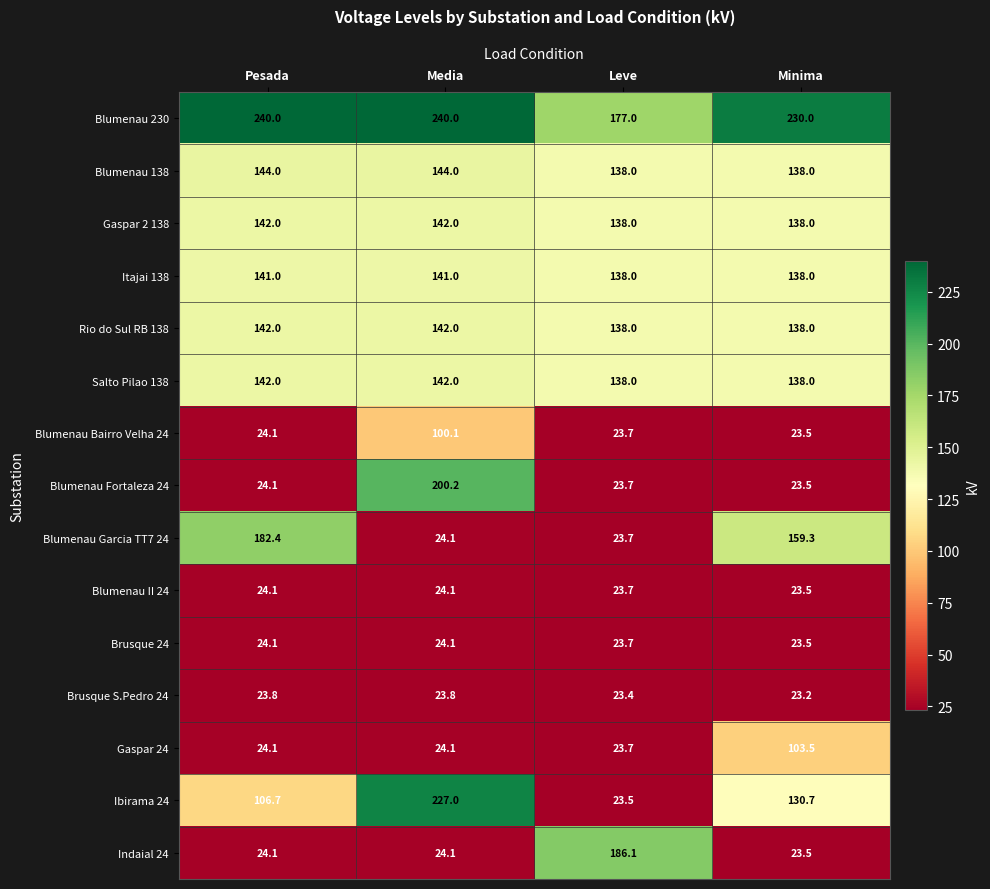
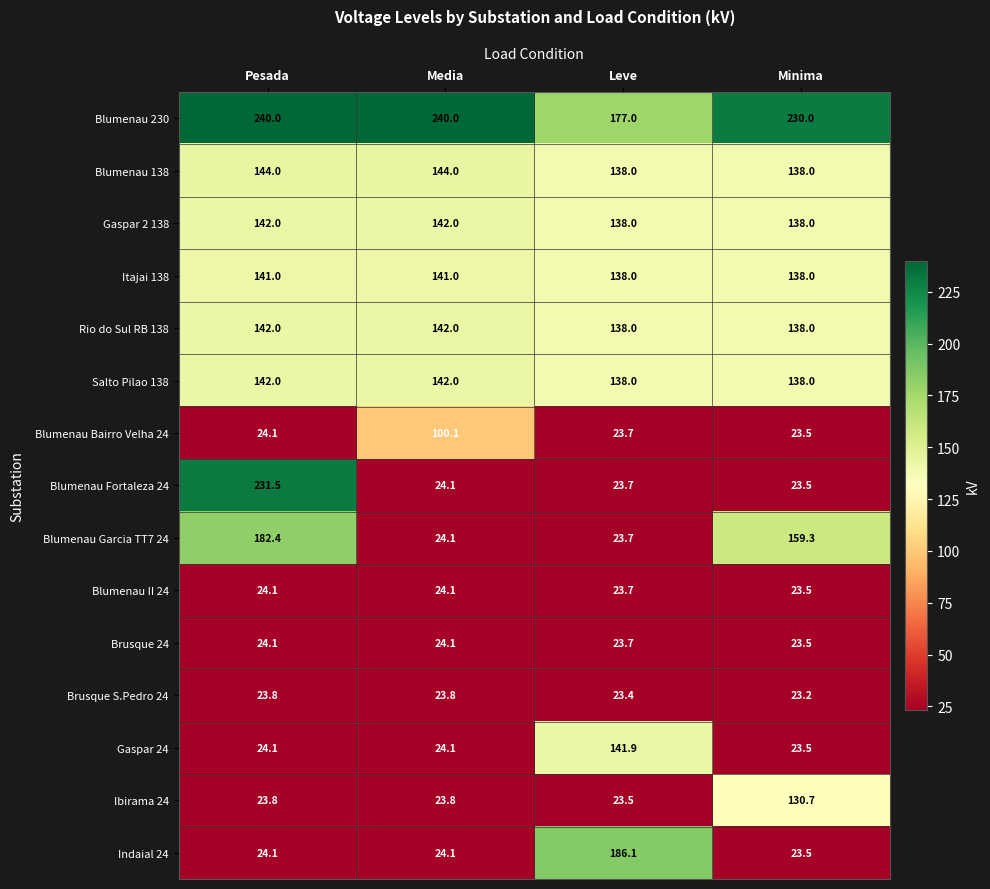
Blumenau Fortaleza 24, Pesada: 24.1 -> 231.5
Blumenau Fortaleza 24, Media: 200.2 -> 24.1
Gaspar 24, Leve: 23.7 -> 141.9
Gaspar 24, Minima: 103.5 -> 23.5
Ibirama 24, Pesada: 106.7 -> 23.8
Ibirama 24, Media: 227.0 -> 23.8
